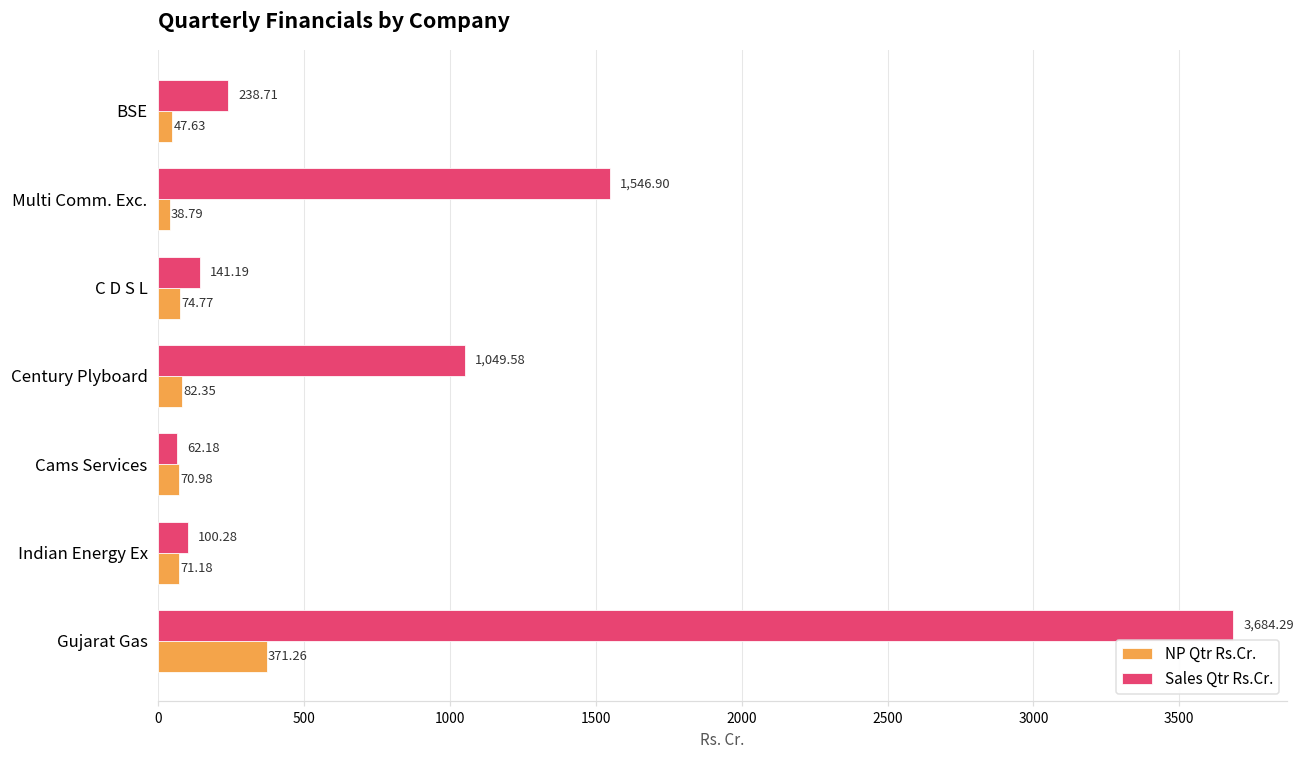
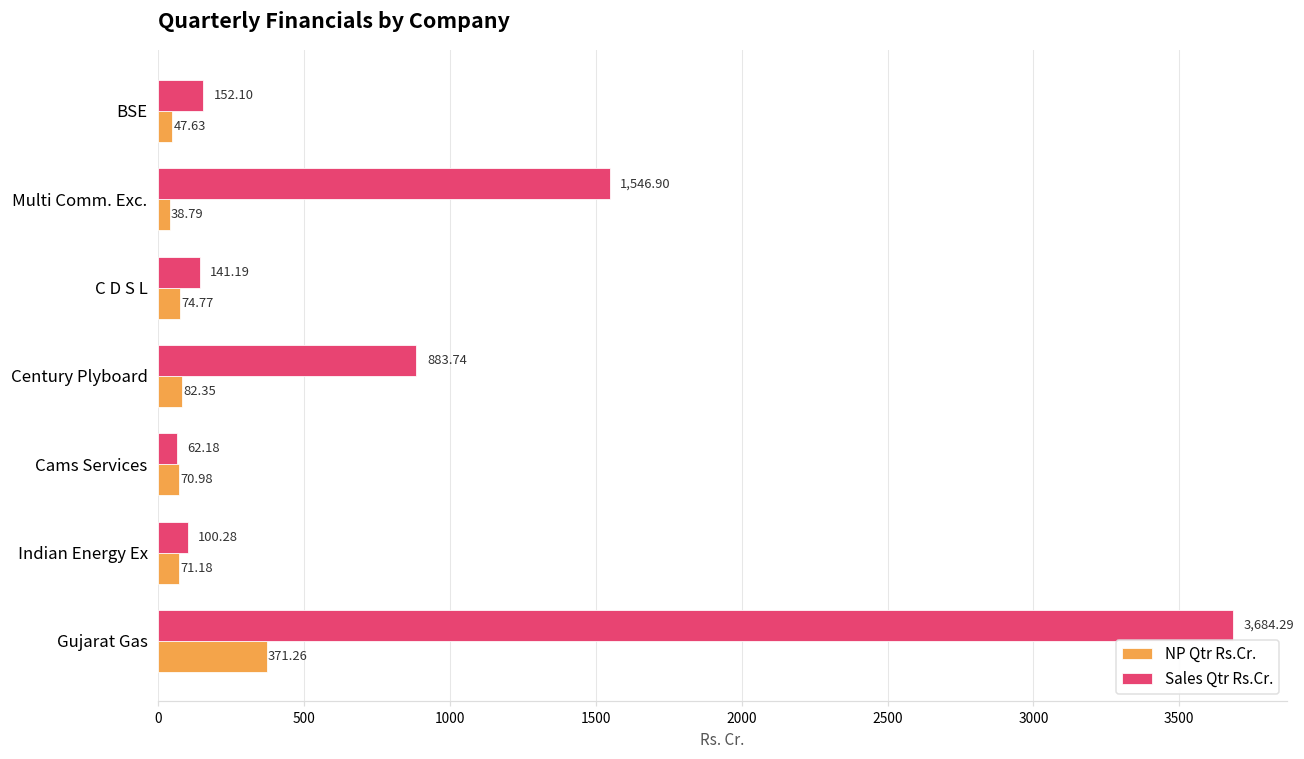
Sales Qtr Rs.Cr., BSE: 238.71 -> 152.10
Sales Qtr Rs.Cr., Century Plyboard: 1,049.58 -> 883.74
